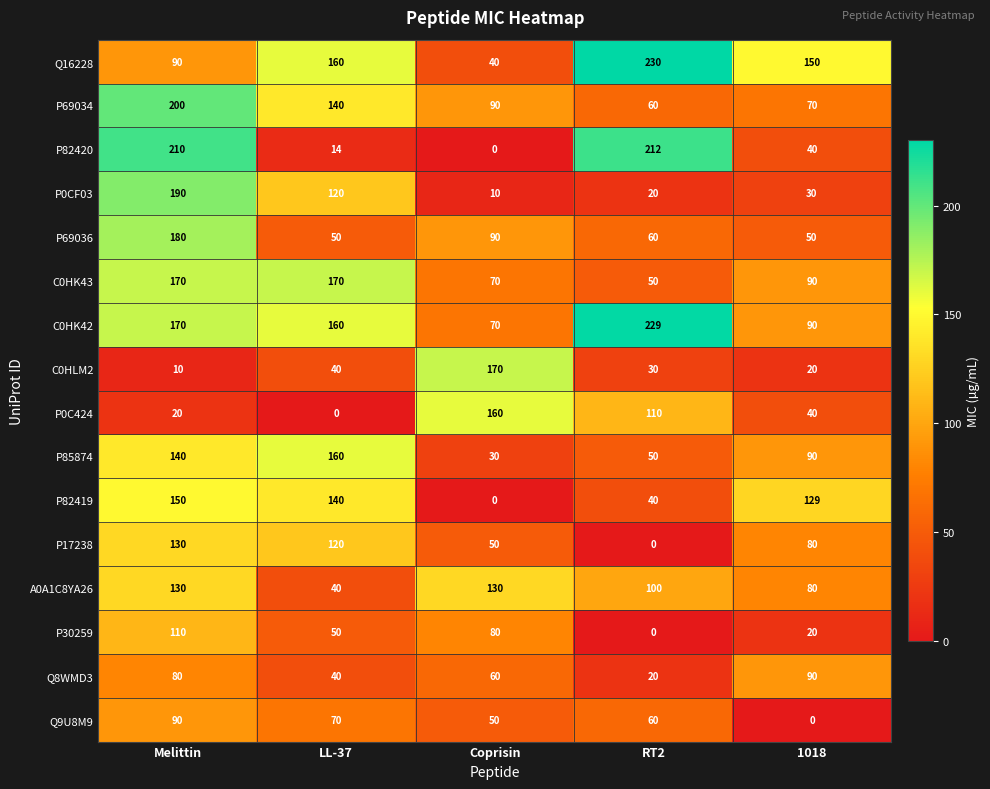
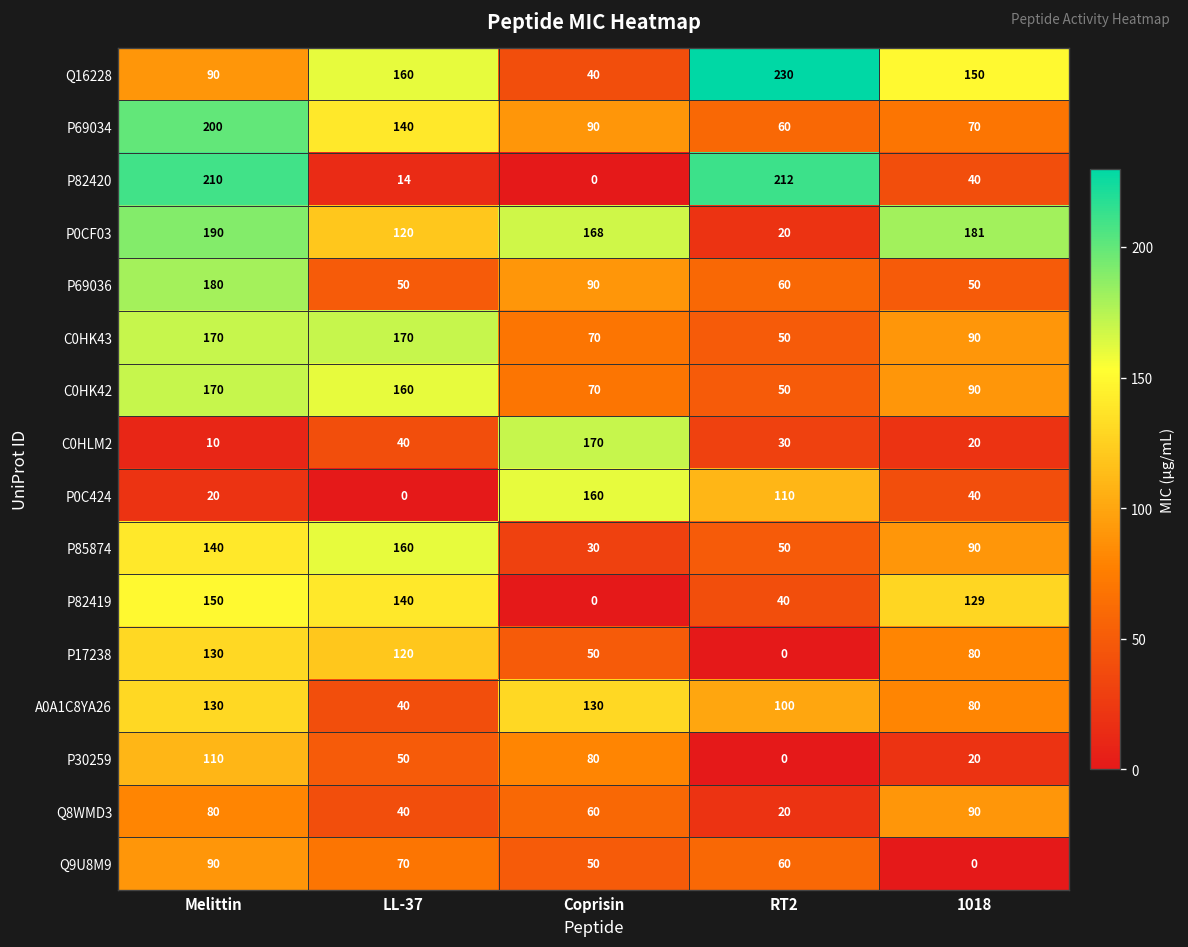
P0CF03, Coprisin: 10 -> 168
P0CF03, 1018: 30 -> 181
C0HK42, RT2: 229 -> 50
